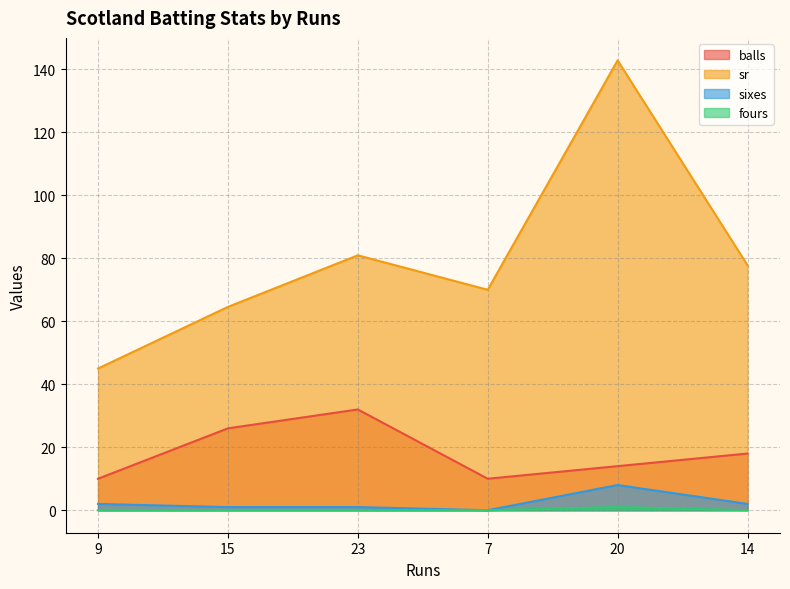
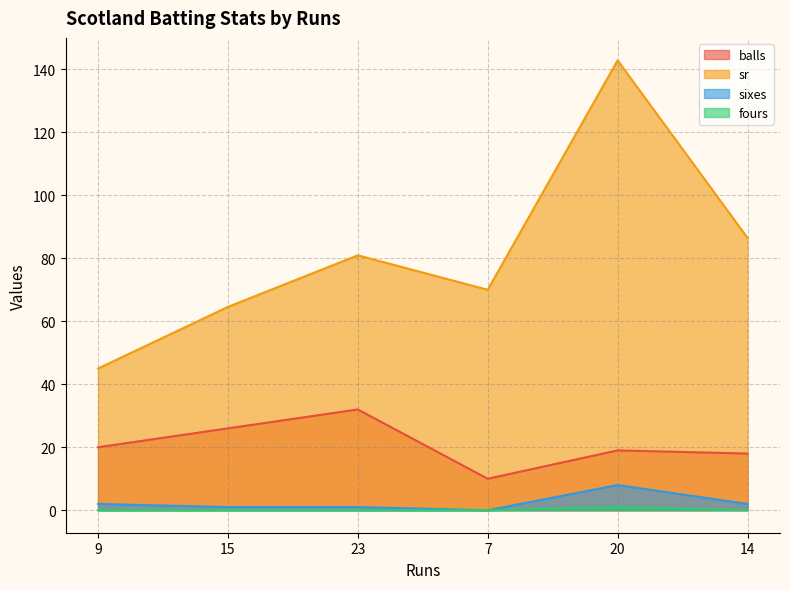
balls, 9: 10 -> 20
balls, 20: 14 -> 19
sr, 14: 78 -> 86
